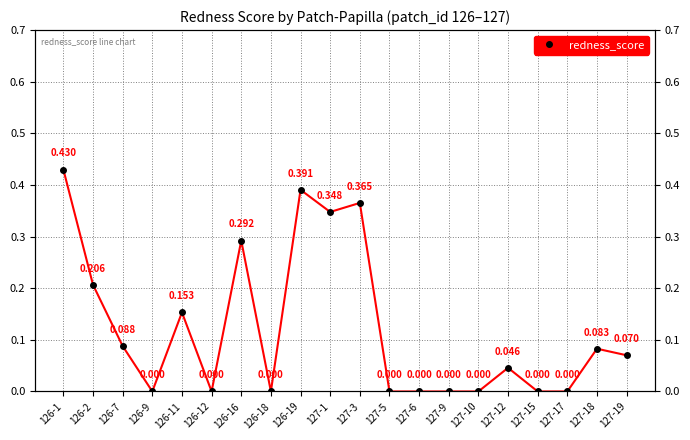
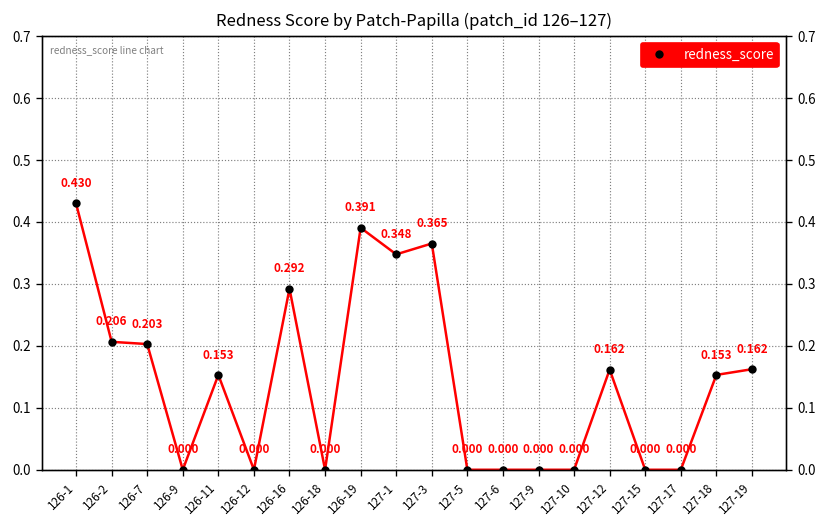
126-7: 0.088 -> 0.203
127-12: 0.046 -> 0.162
127-18: 0.083 -> 0.153
127-19: 0.070 -> 0.162
